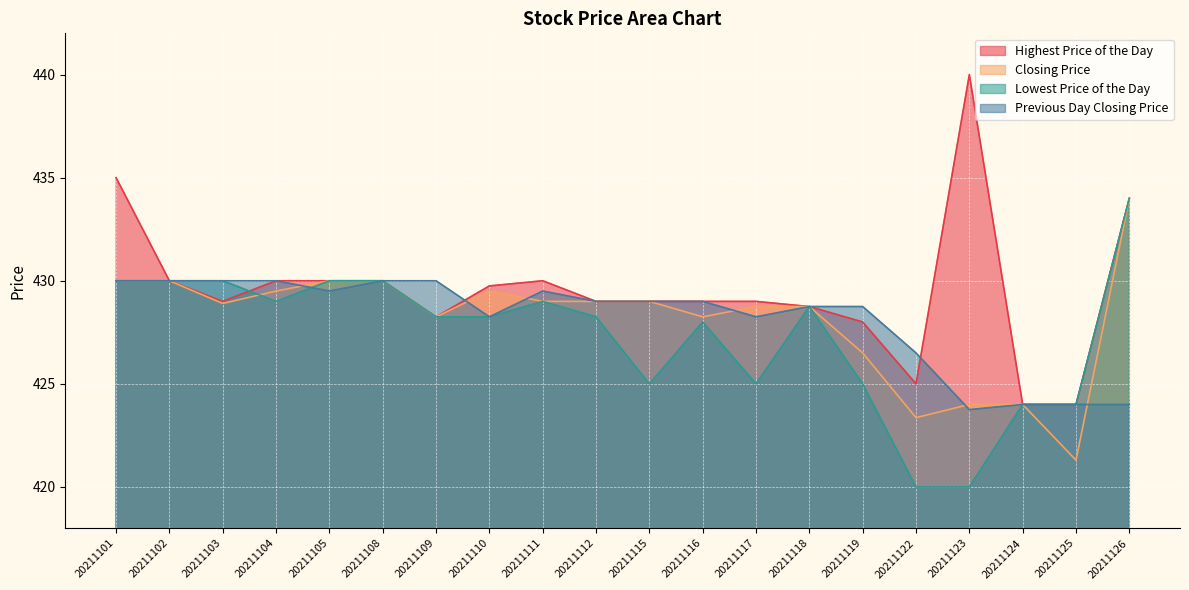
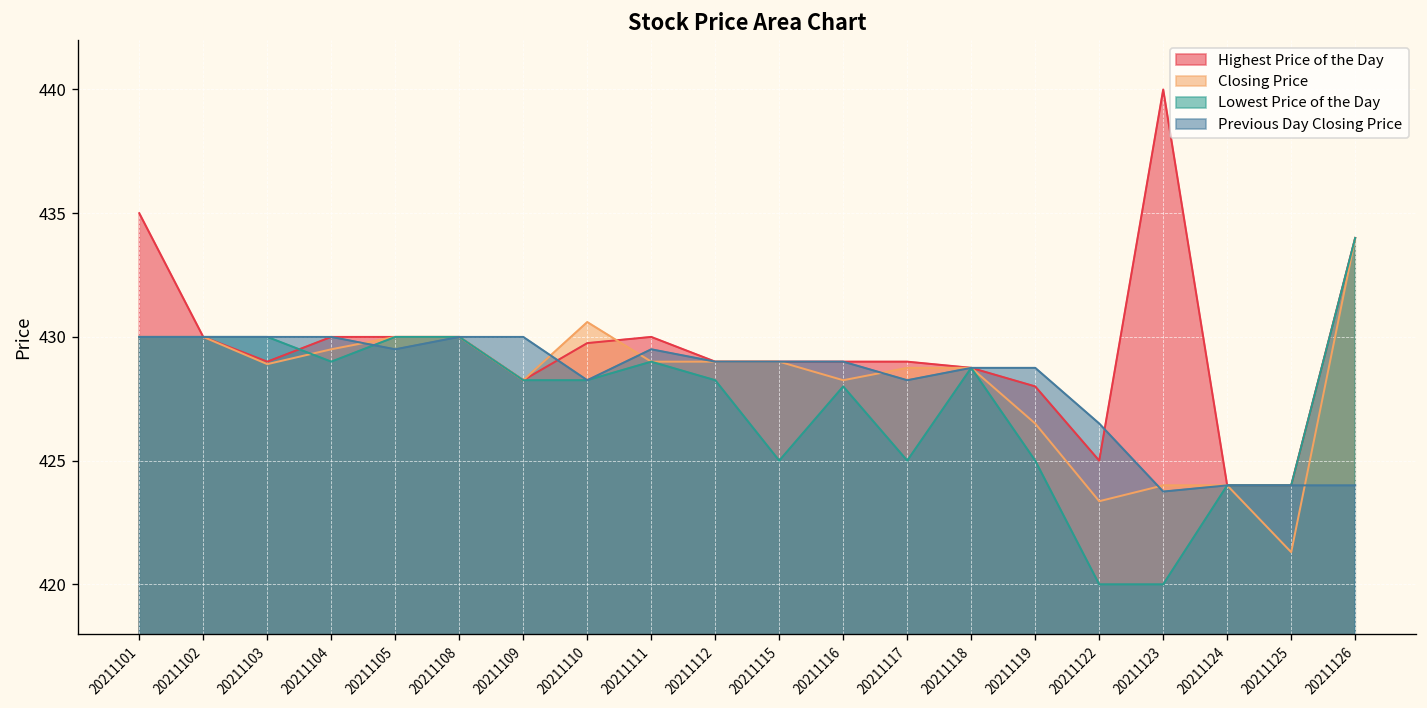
Closing Price, 20211110: 429.5 -> 430.6
